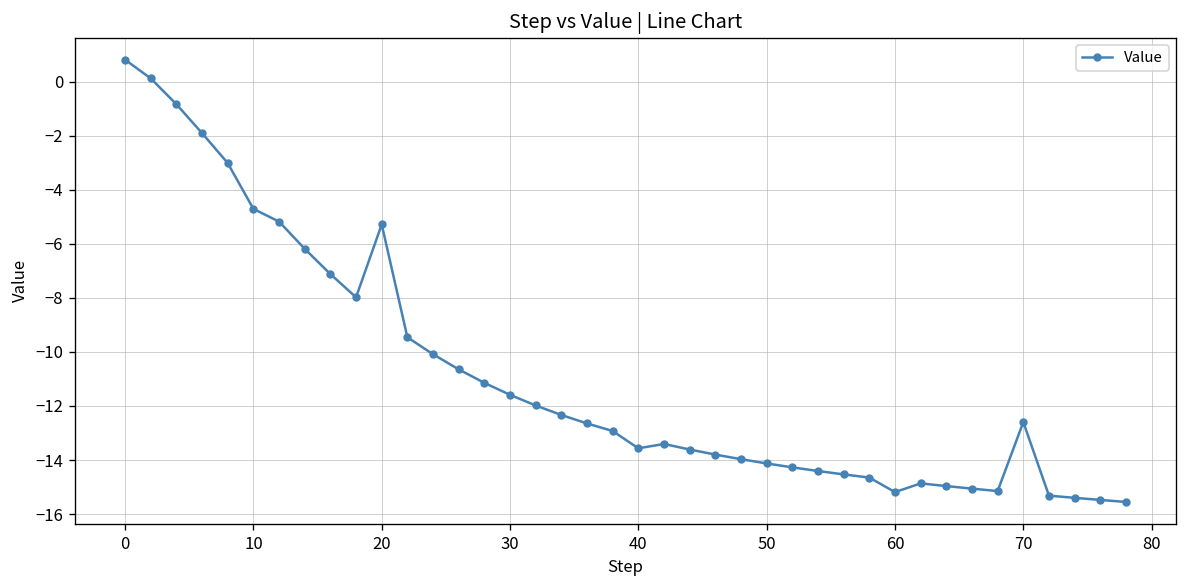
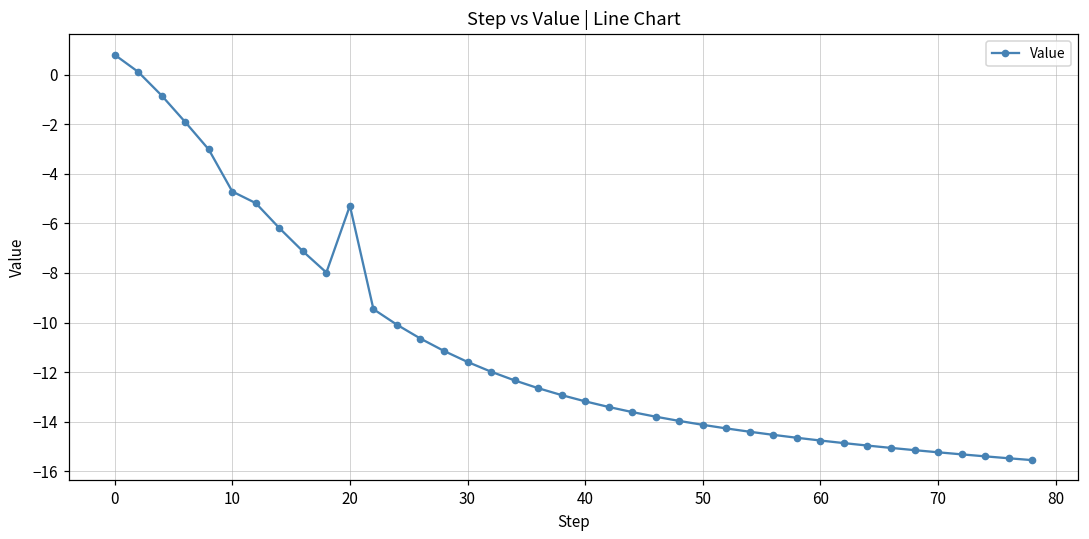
40: -13.6 -> -13.2
60: -15.2 -> -14.8
70: -12.6 -> -15.2
